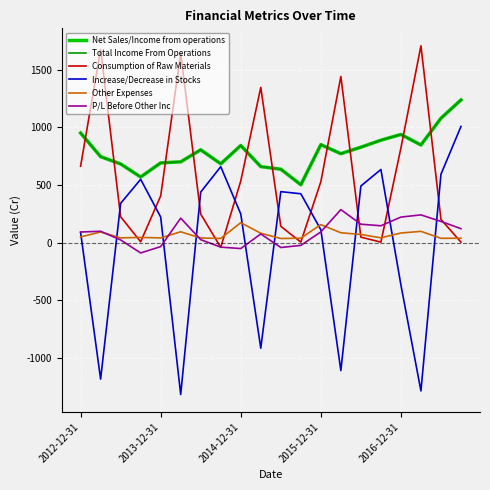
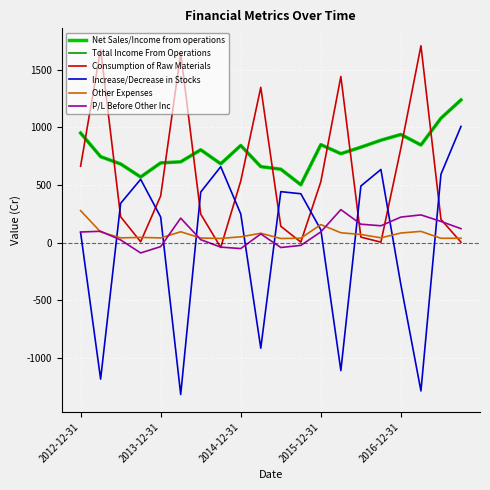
Other Expenses, 2012-12-31: 50 -> 280
Other Expenses, 2014-12-31: 170 -> 50
